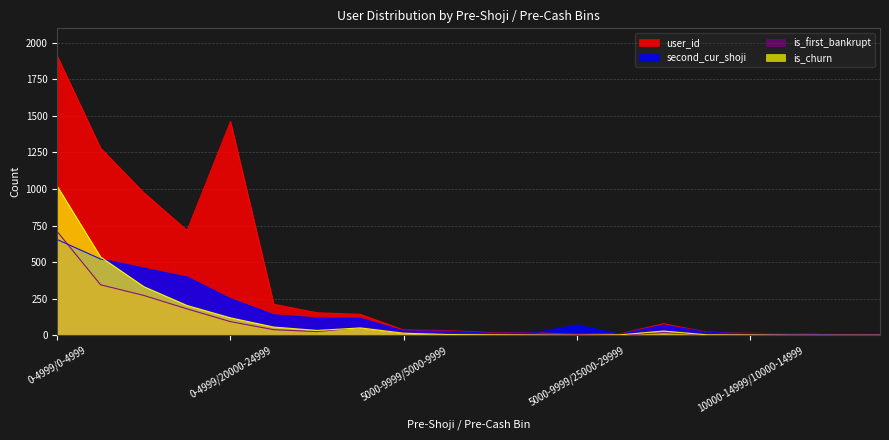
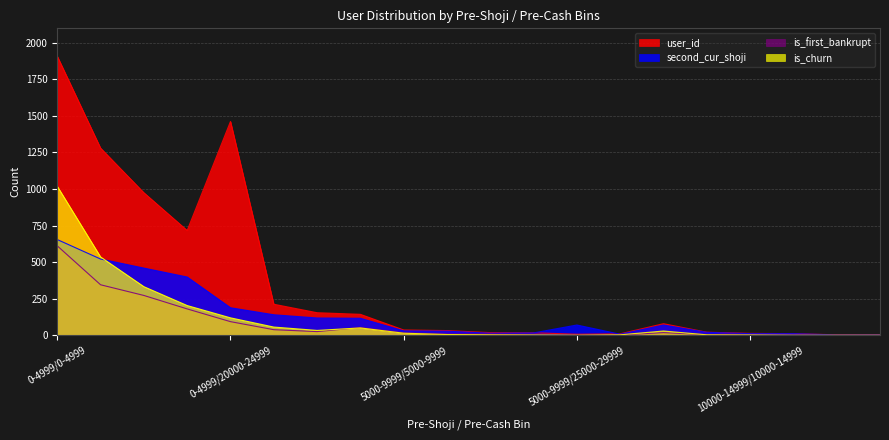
is_first_bankrupt, 0-4999/0-4999: 710 -> 610
second_cur_shoji, 0-4999/20000-24999: 250 -> 190
